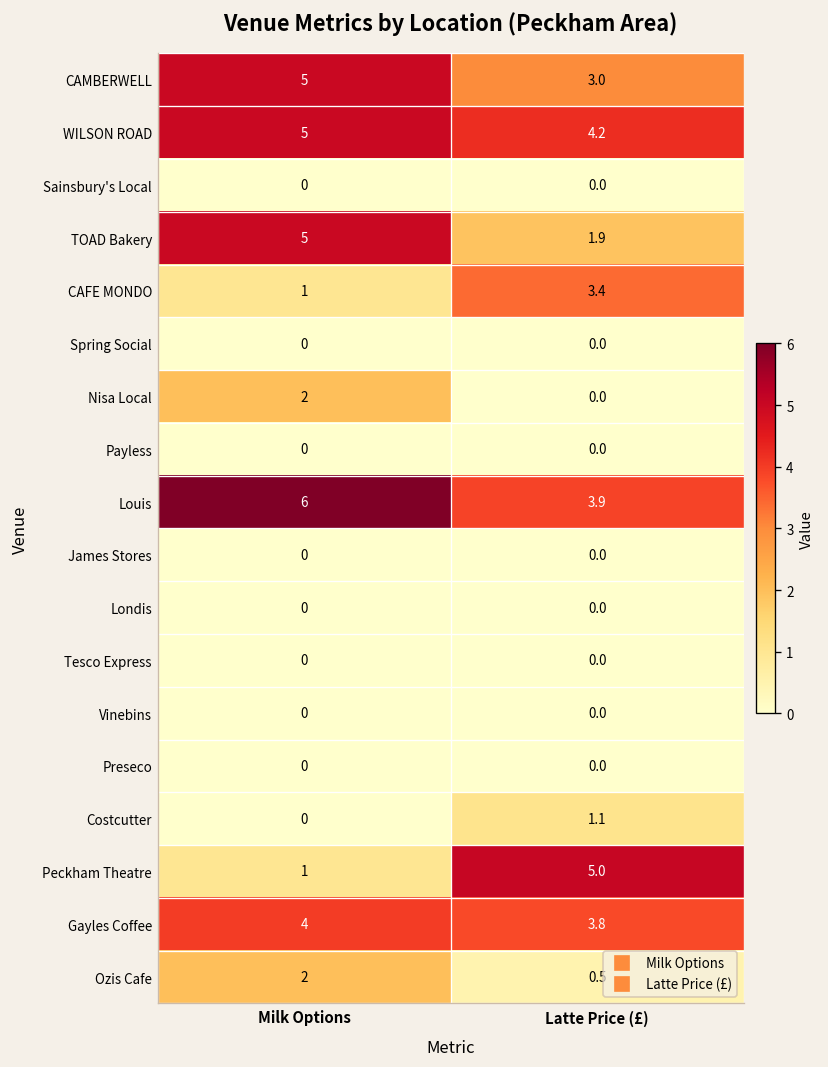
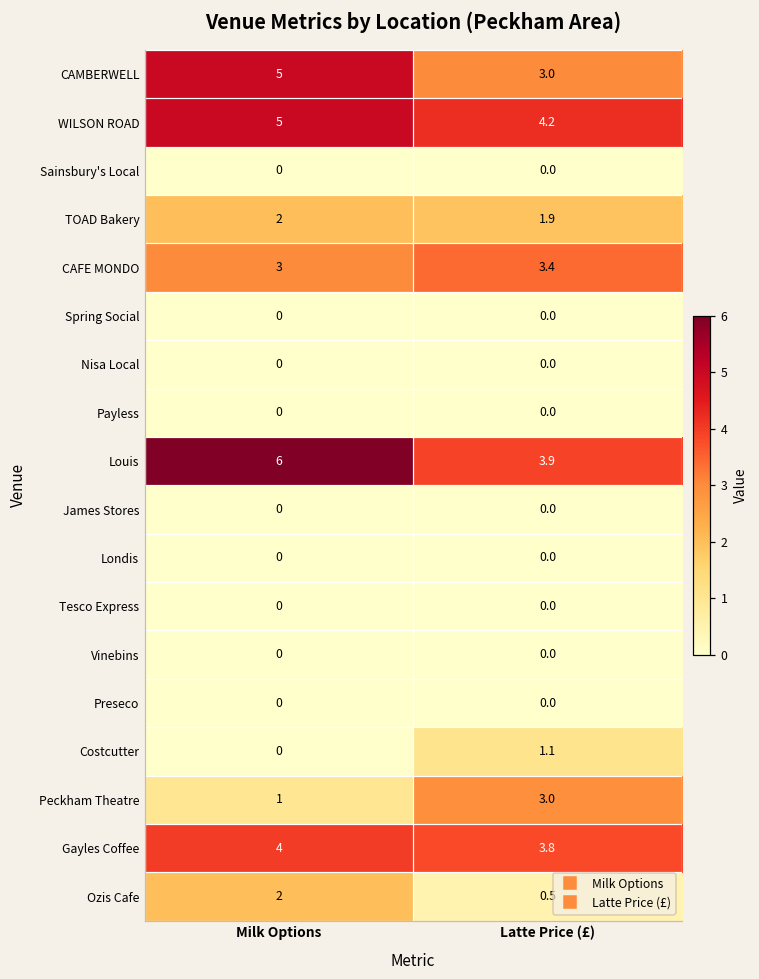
TOAD Bakery, Milk Options: 5 -> 2
CAFE MONDO, Milk Options: 1 -> 3
Nisa Local, Milk Options: 2 -> 0
Peckham Theatre, Latte Price (£): 5.0 -> 3.0
